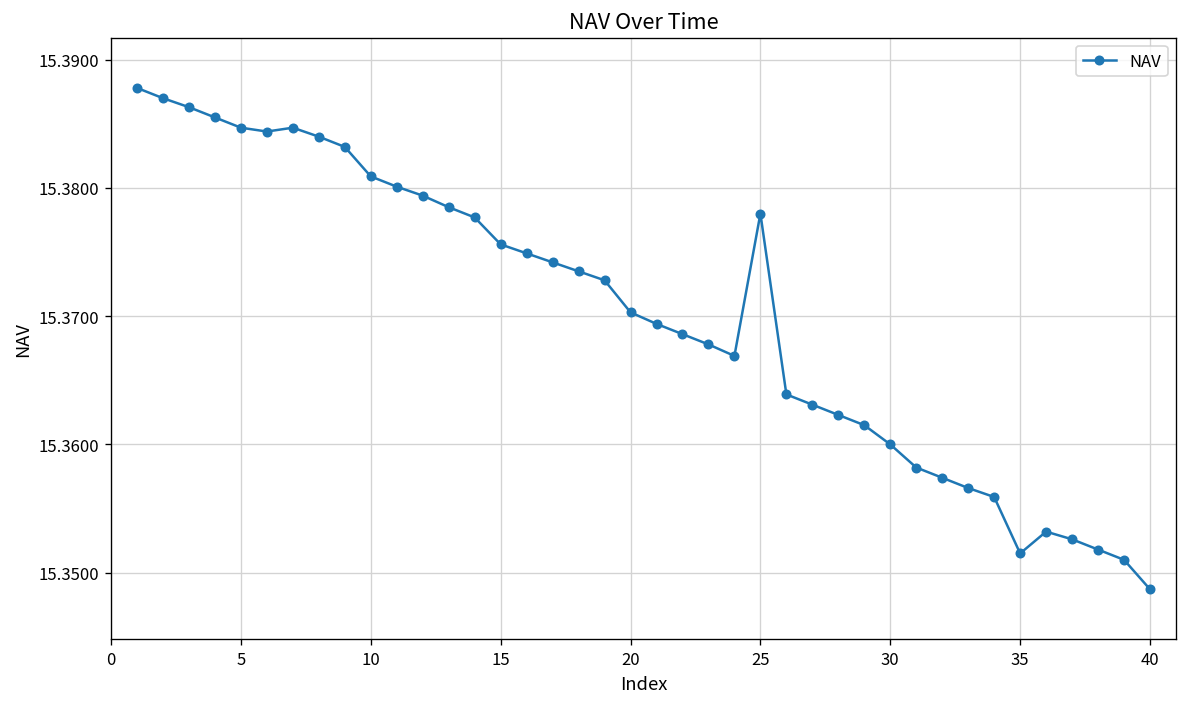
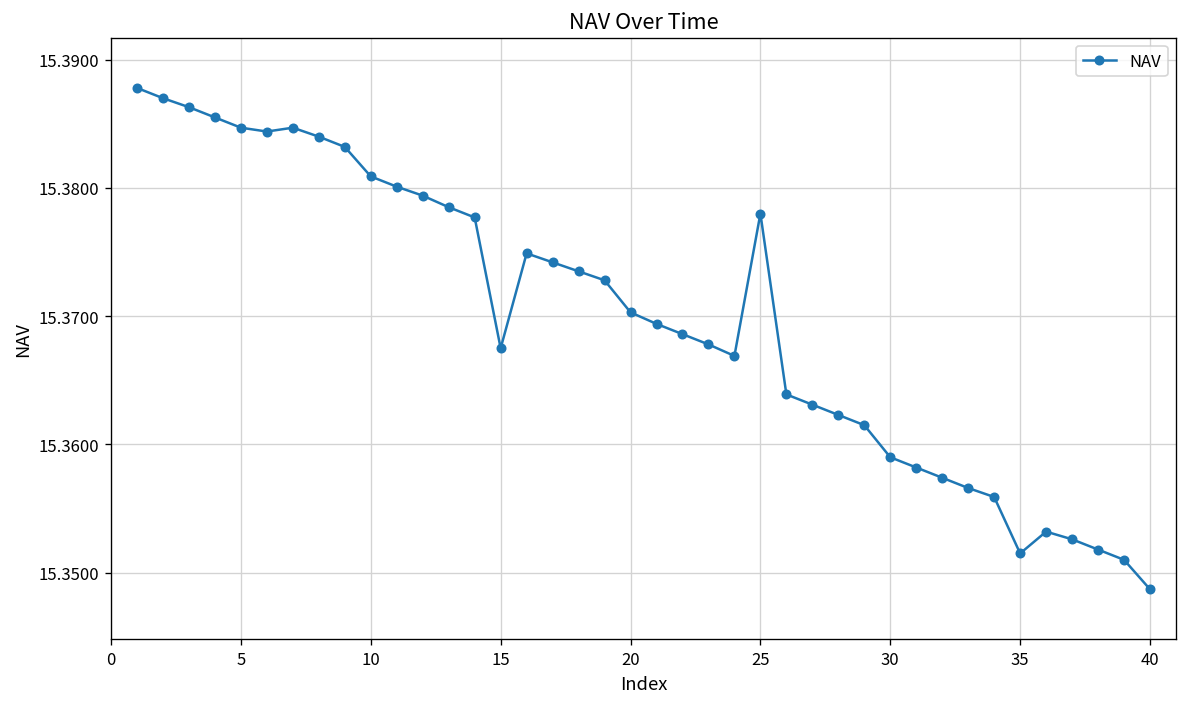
15: 15.3756 -> 15.3675
30: 15.360 -> 15.359
